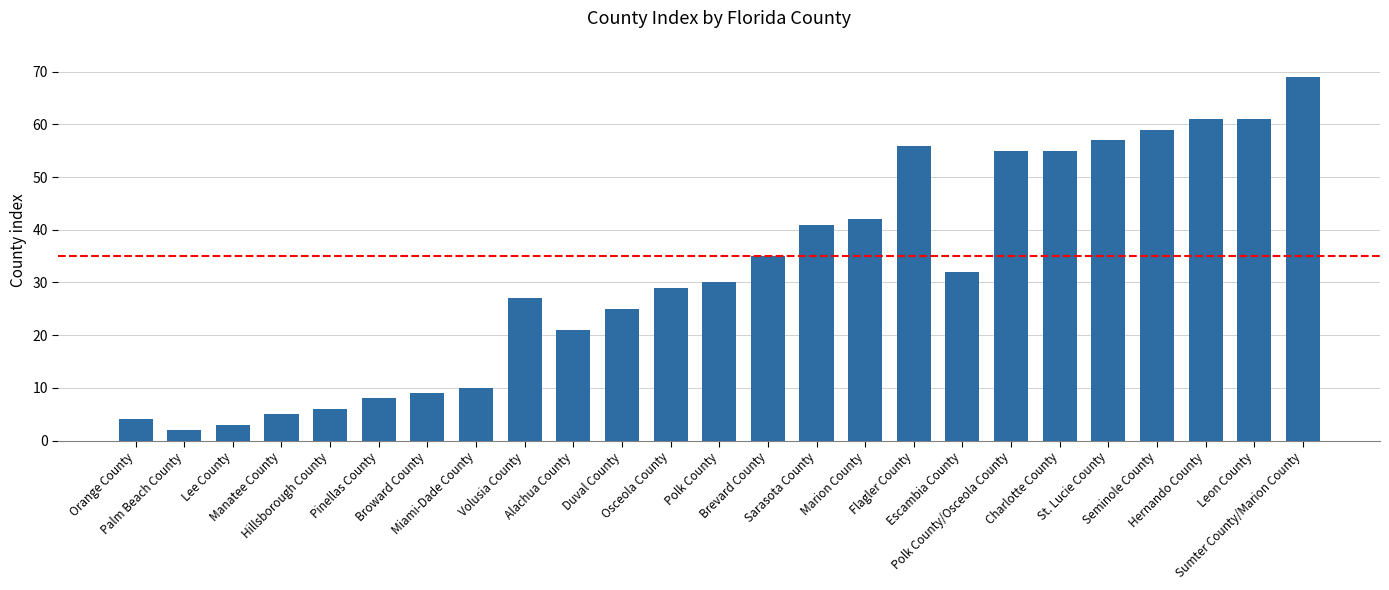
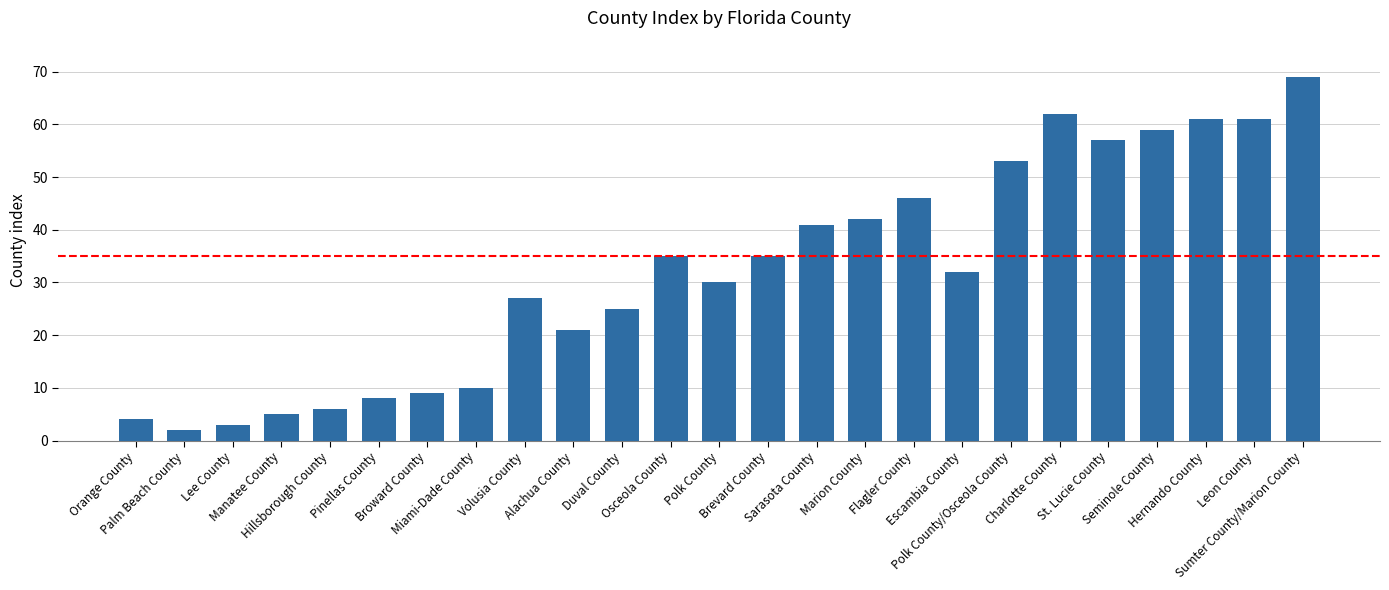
Osceola County: 29 -> 35
Flagler County: 56 -> 46
Polk County/Osceola County: 55 -> 53
Charlotte County: 55 -> 62
